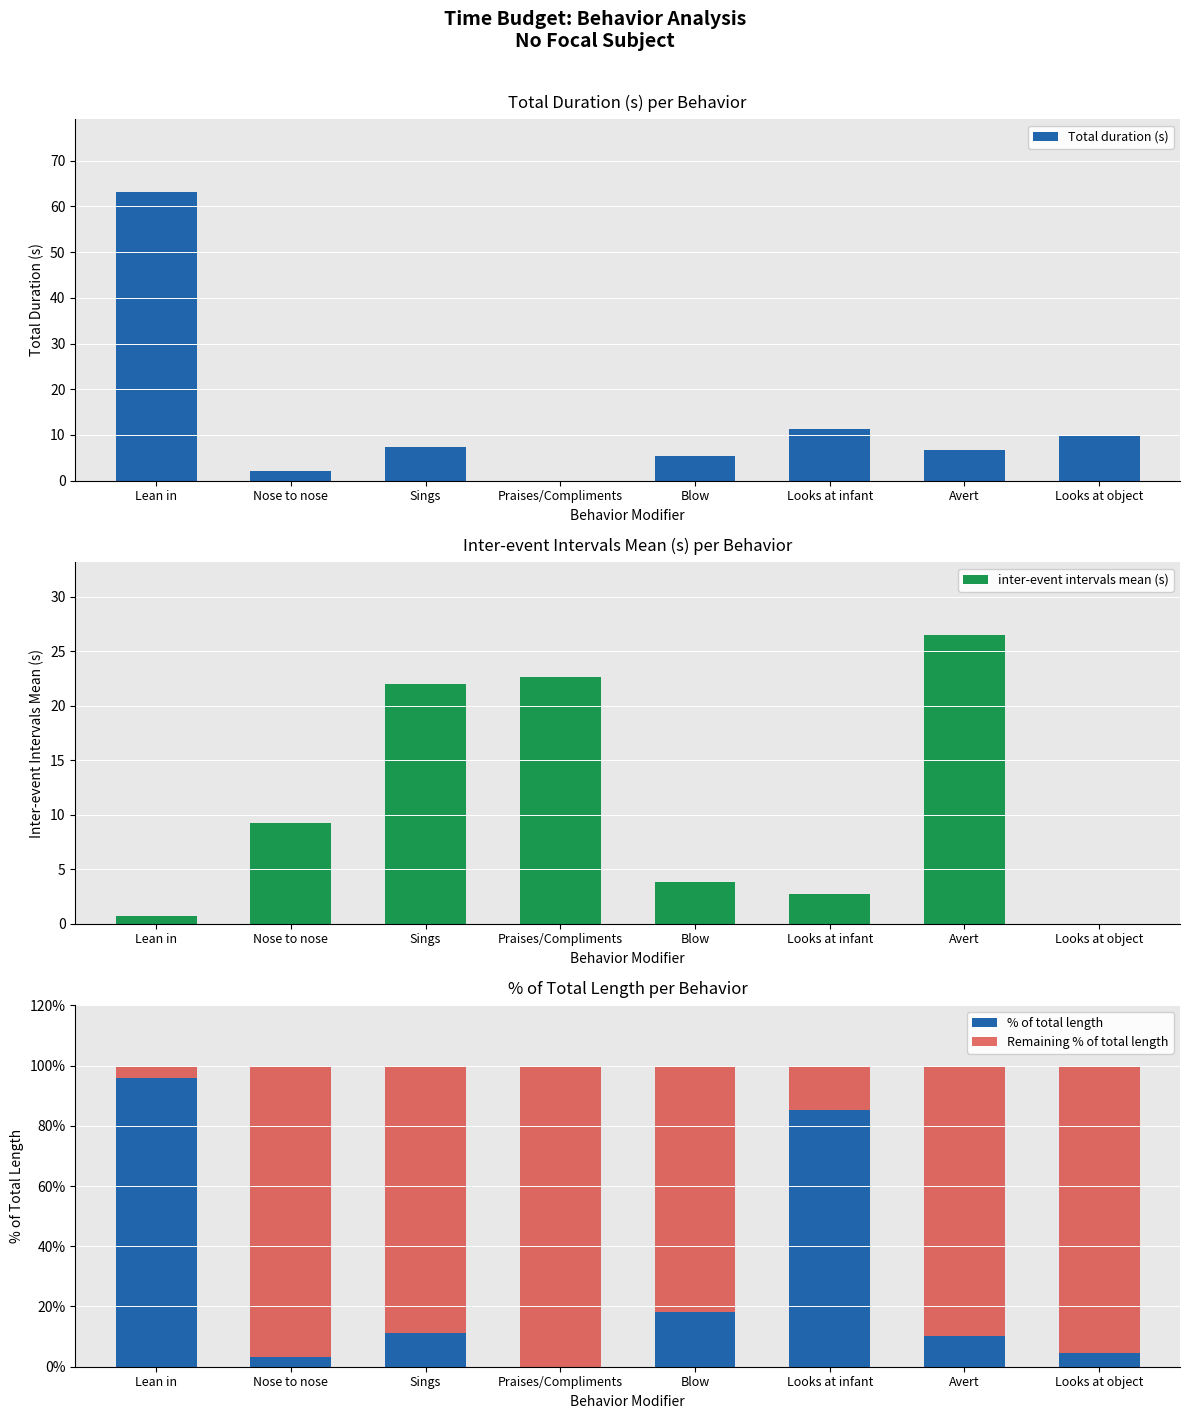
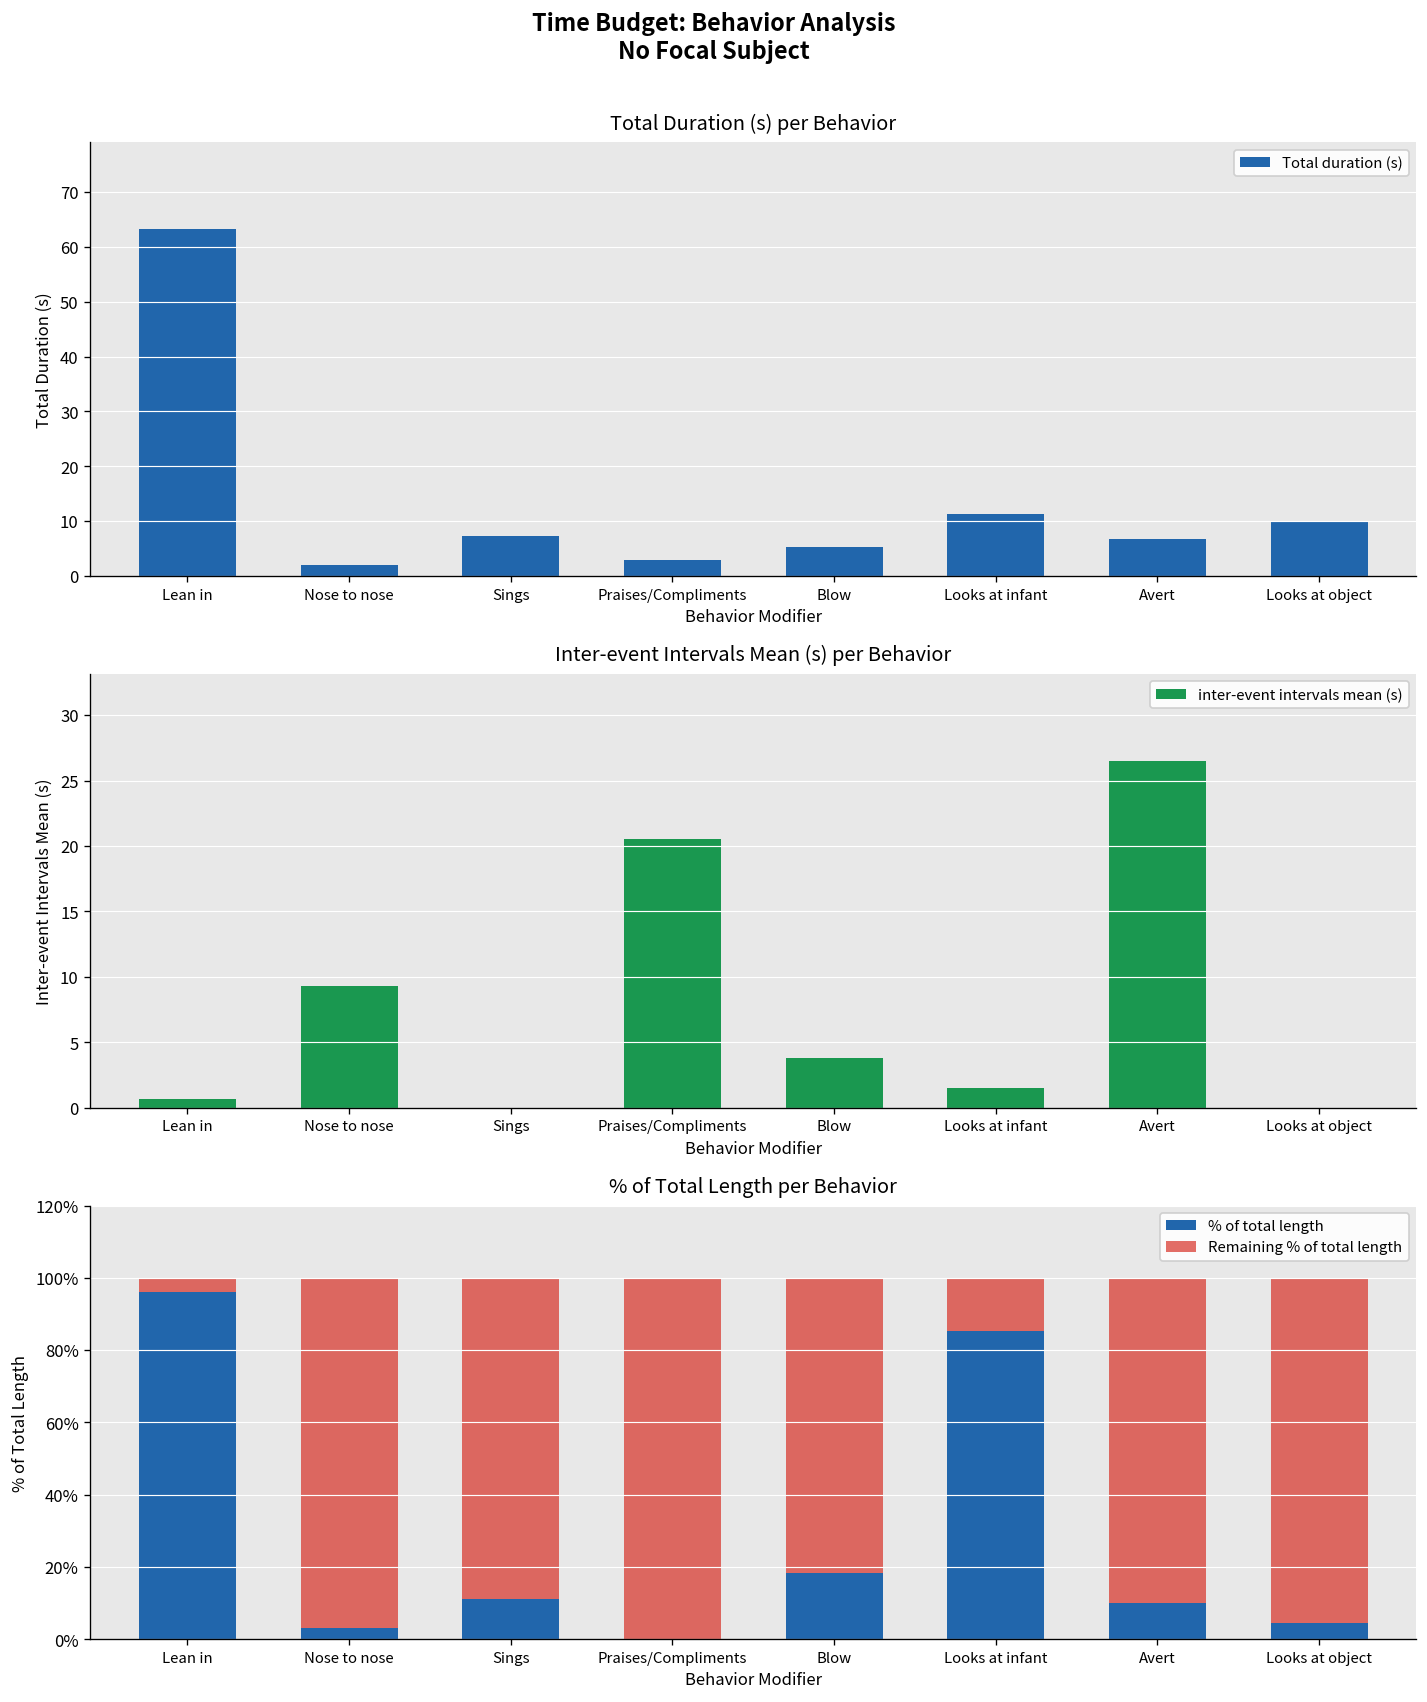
Total Duration (s) per Behavior, Praises/Compliments: 0 -> 3
Inter-event Intervals Mean (s) per Behavior, Sings: 22 -> 0
Inter-event Intervals Mean (s) per Behavior, Praises/Compliments: 22.6 -> 20.5
Inter-event Intervals Mean (s) per Behavior, Looks at infant: 2.7 -> 1.5
